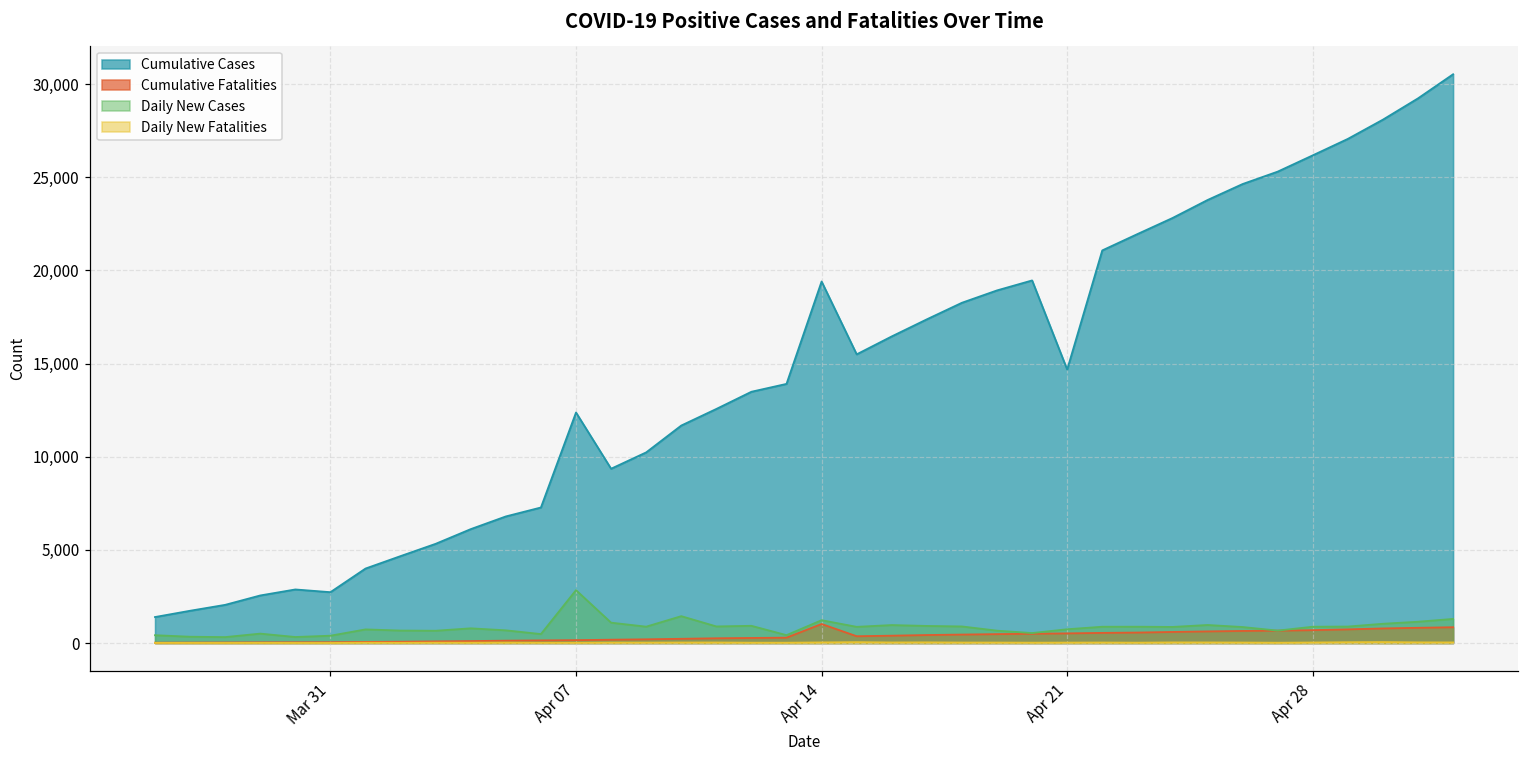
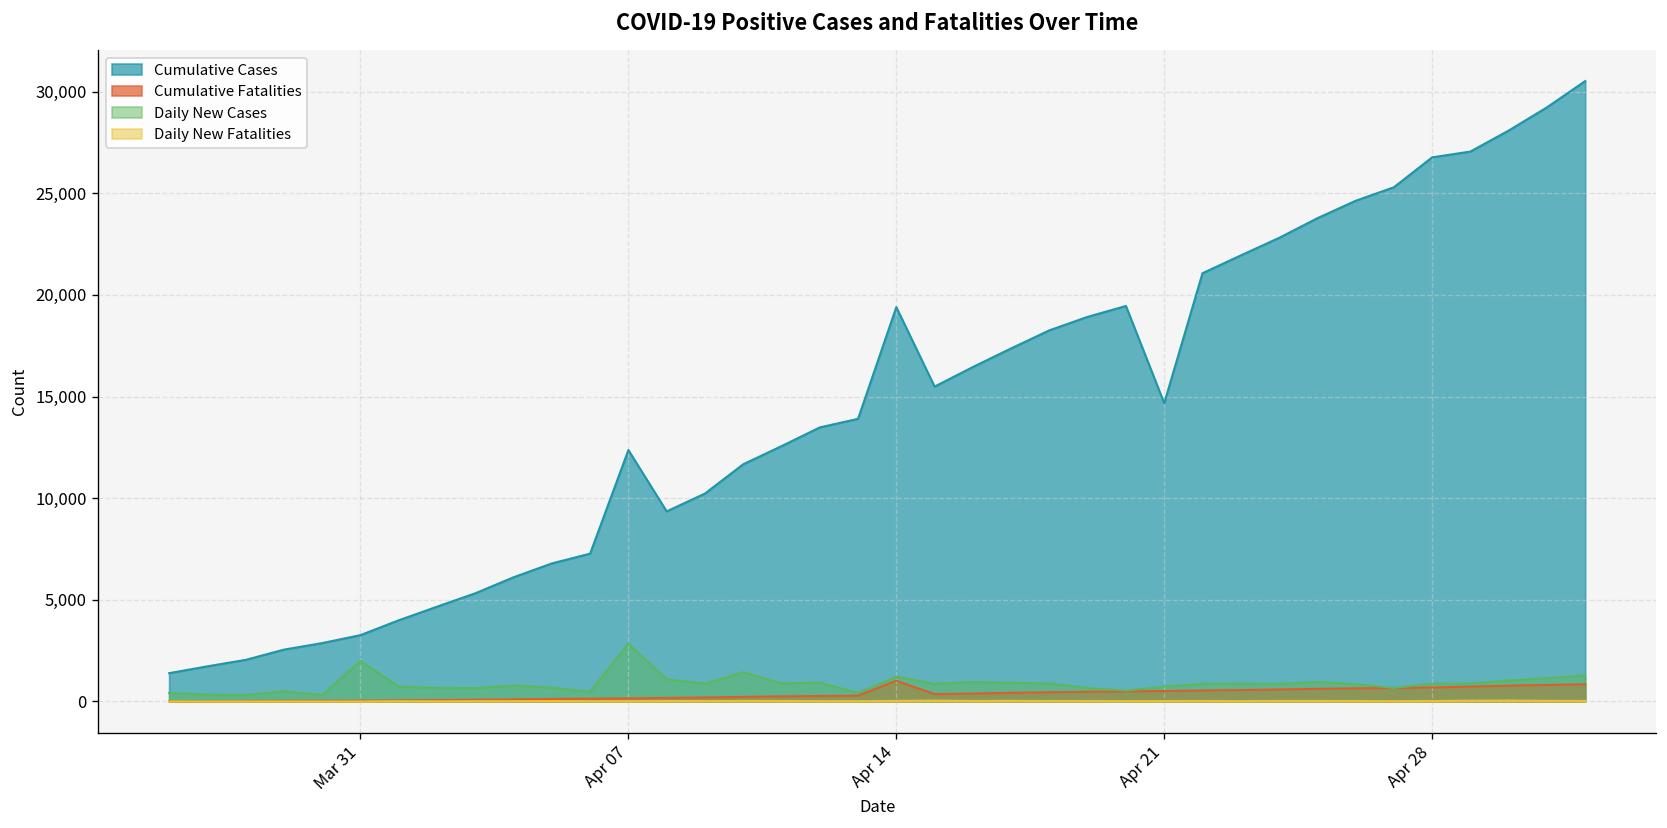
Cumulative Cases, Mar 31: 2,700 -> 3,300
Daily New Cases, Mar 31: 400 -> 2,000
Cumulative Cases, Apr 28: 26,200 -> 26,800
